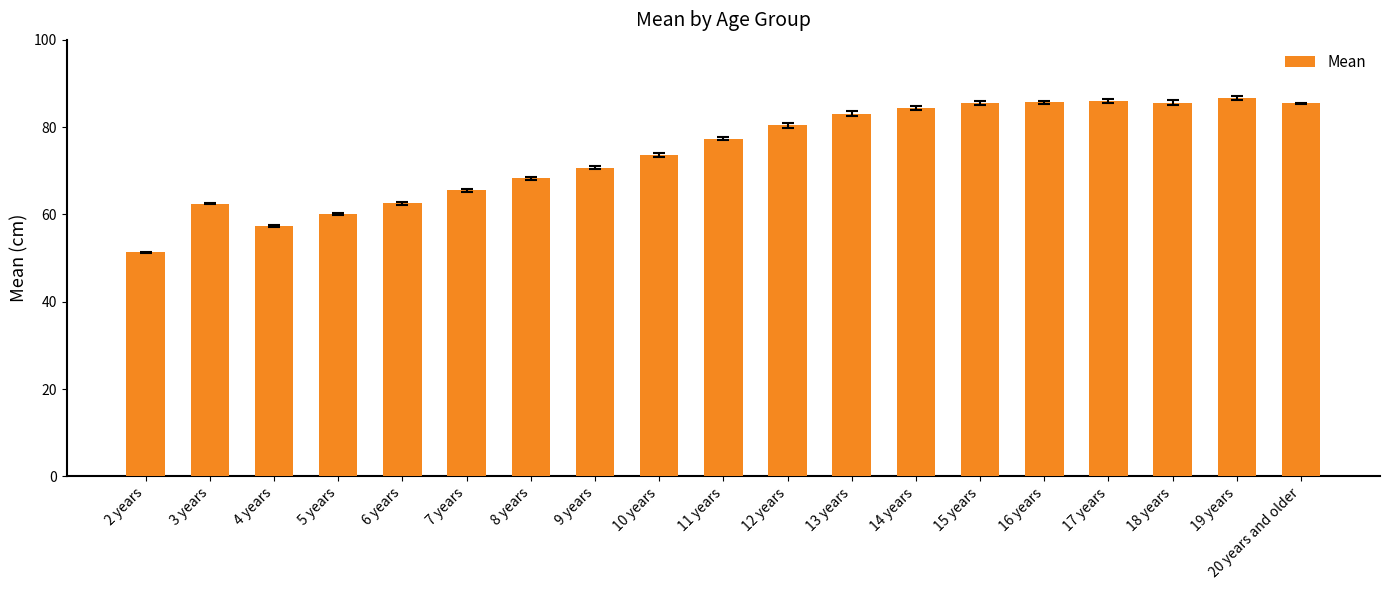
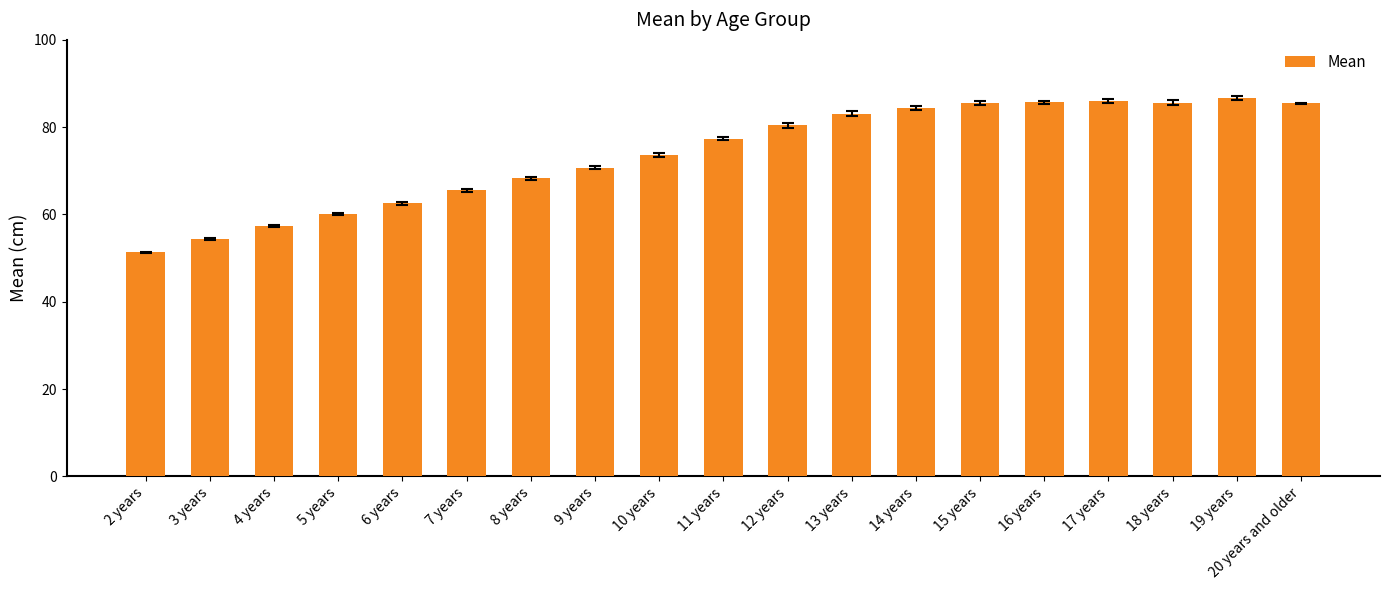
Mean, 3 years: 63 -> 54
